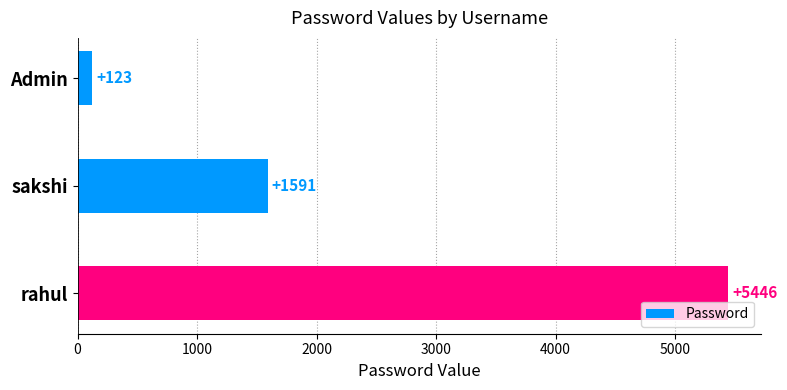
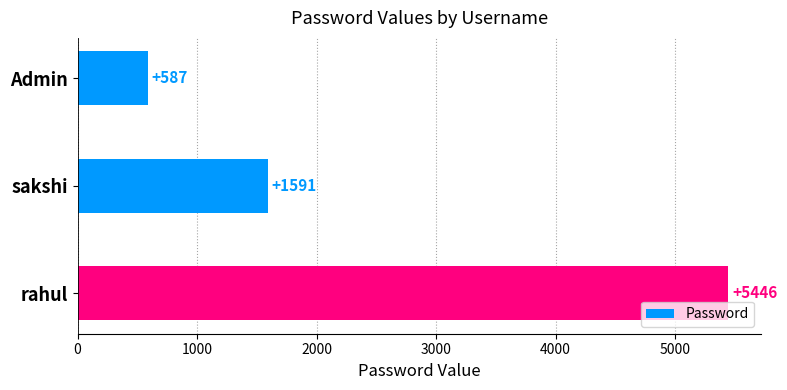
Admin: +123 -> +587
